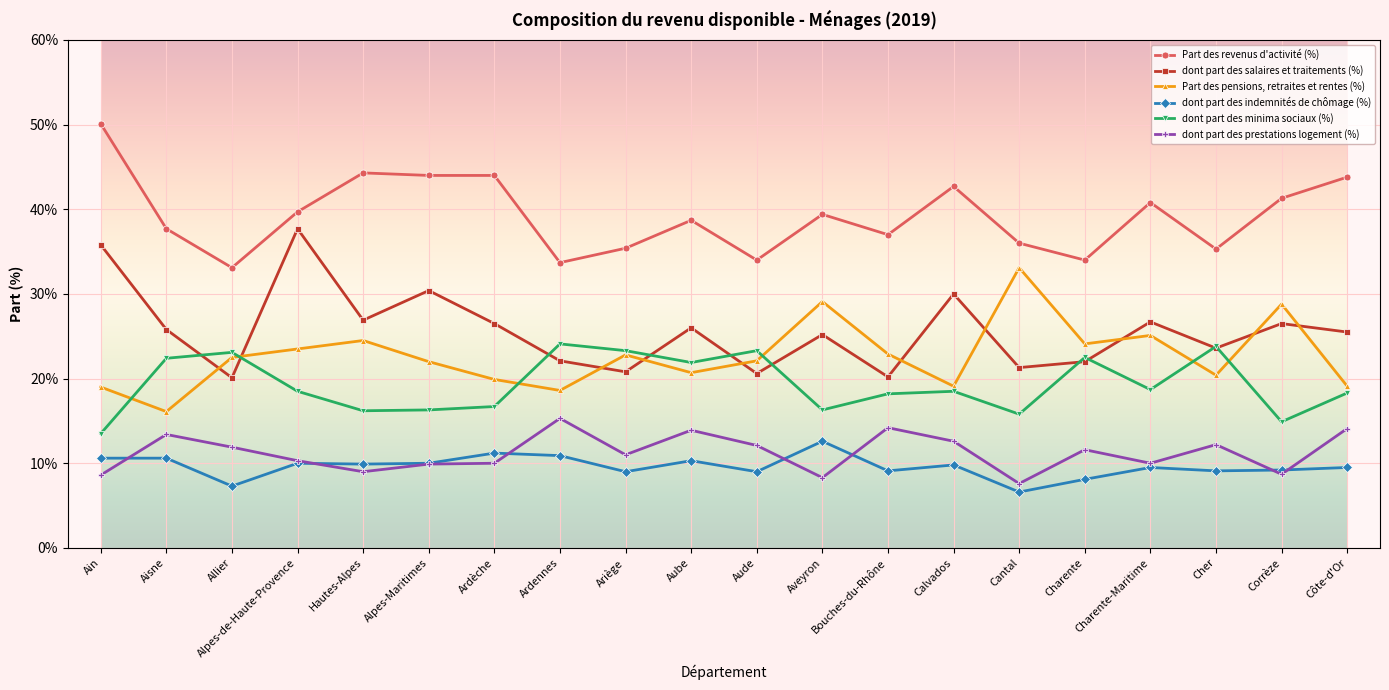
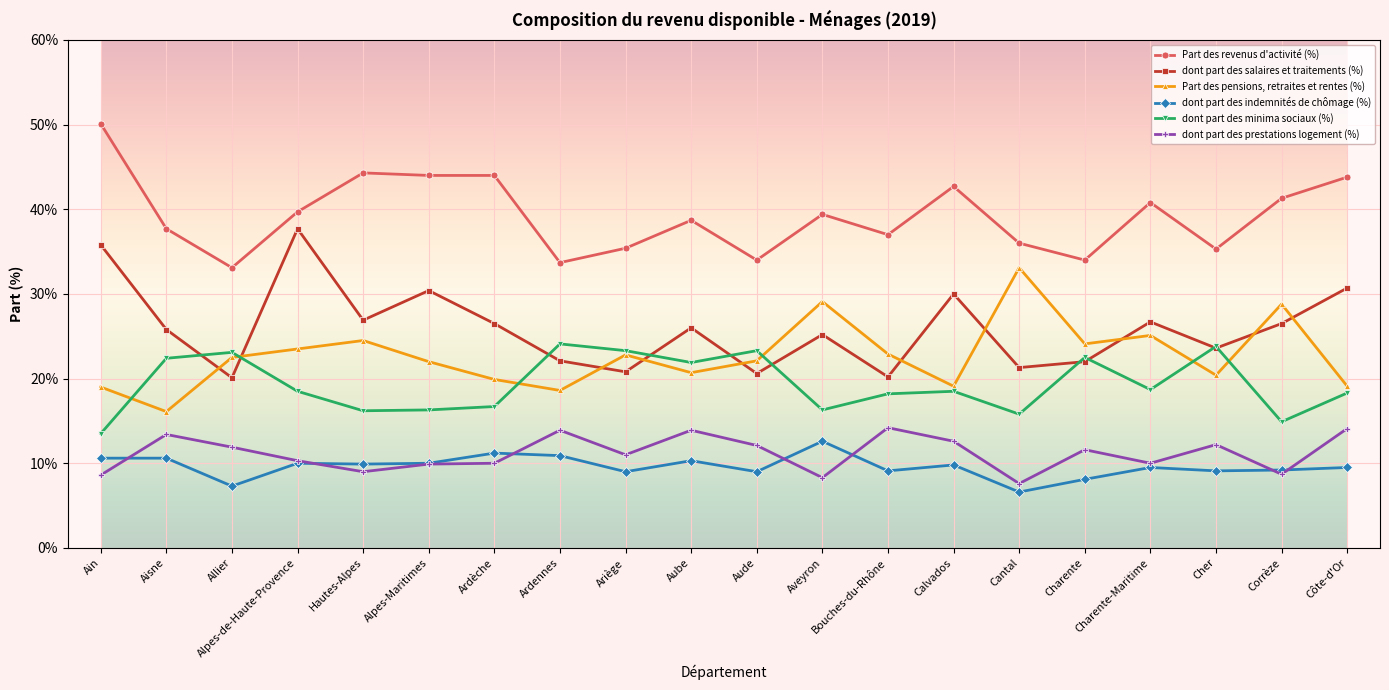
dont part des prestations logement (%), Ardennes: 15% -> 14%
dont part des salaires et traitements (%), Côte-d'Or: 26% -> 31%
